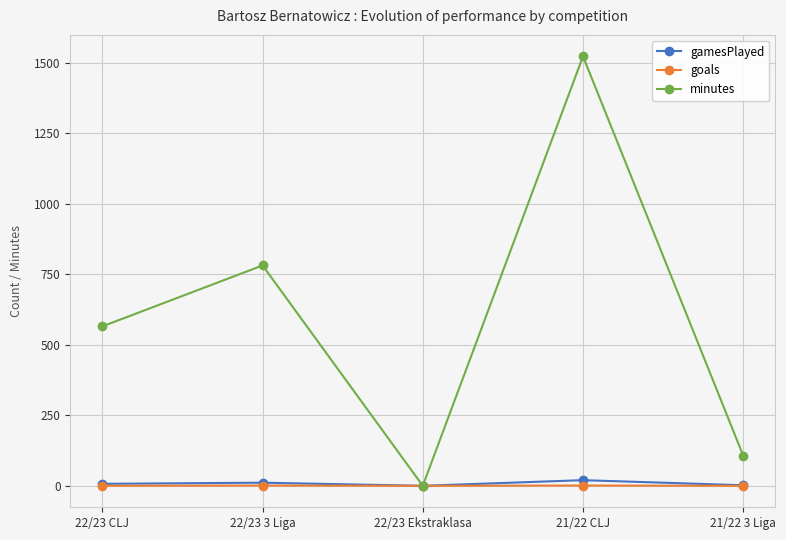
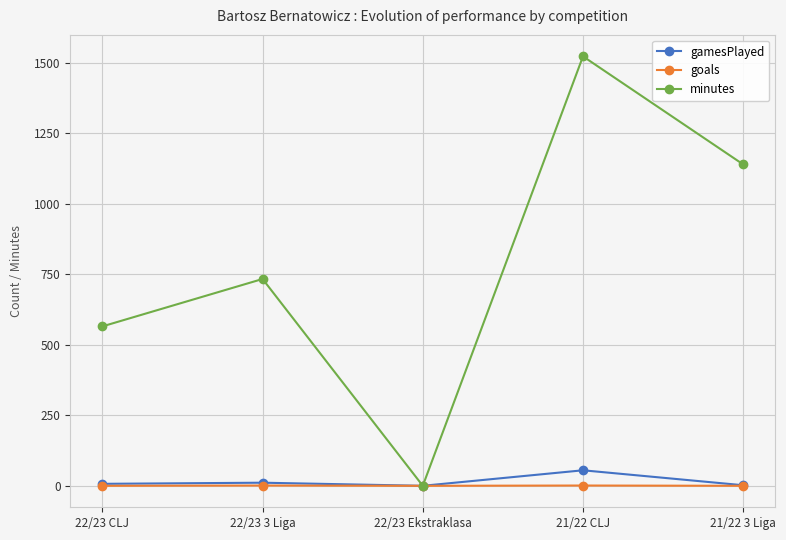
minutes, 22/23 3 Liga: 780 -> 730
gamesPlayed, 21/22 CLJ: 20 -> 60
minutes, 21/22 3 Liga: 110 -> 1140
